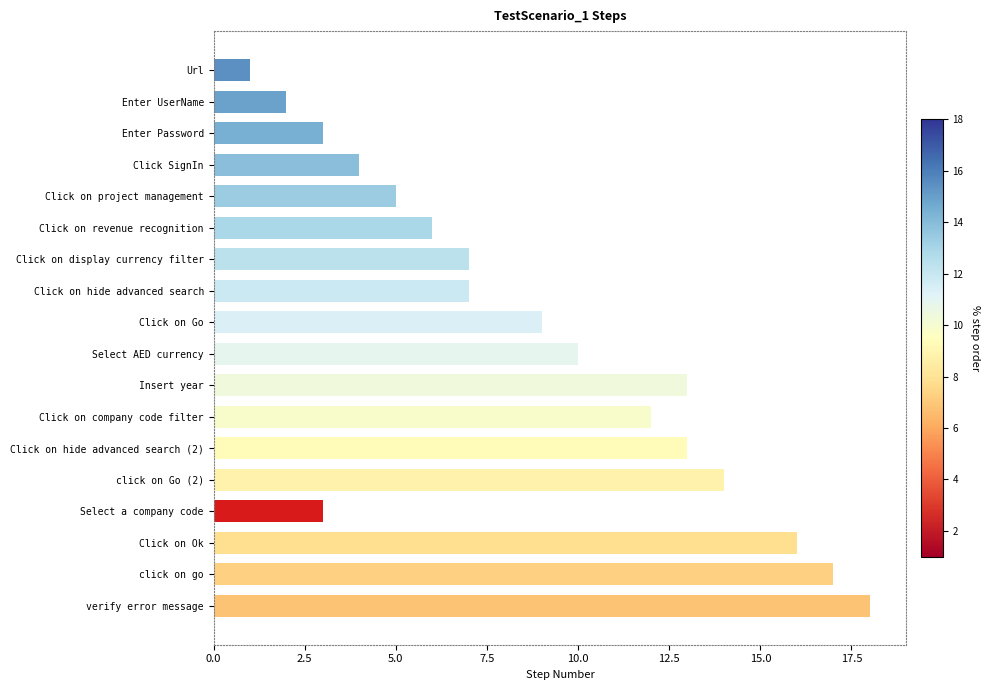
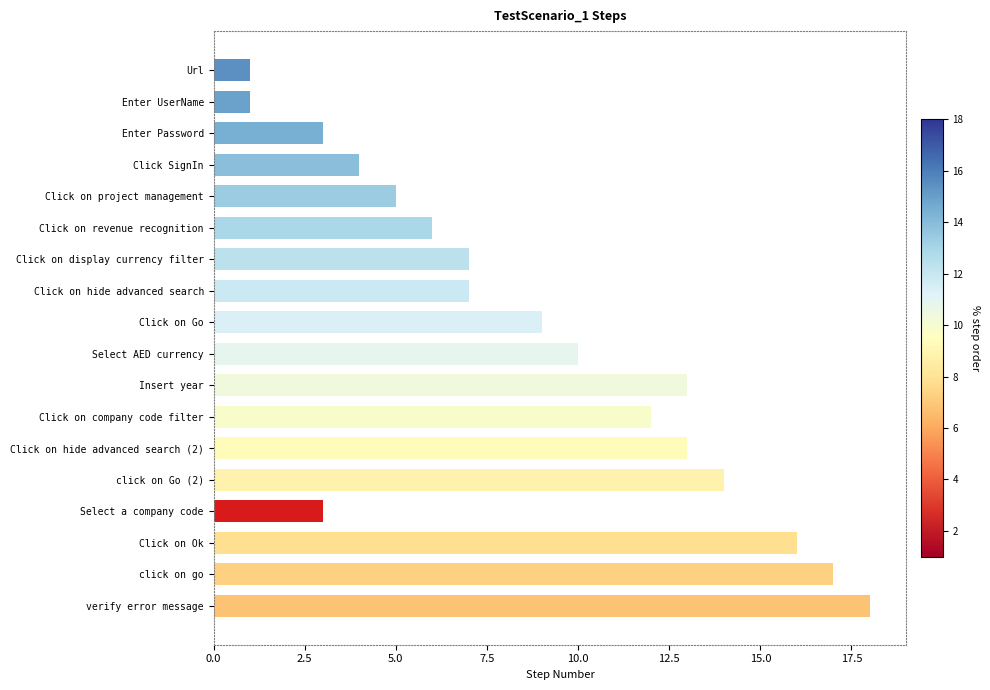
Enter UserName: 2 -> 1
